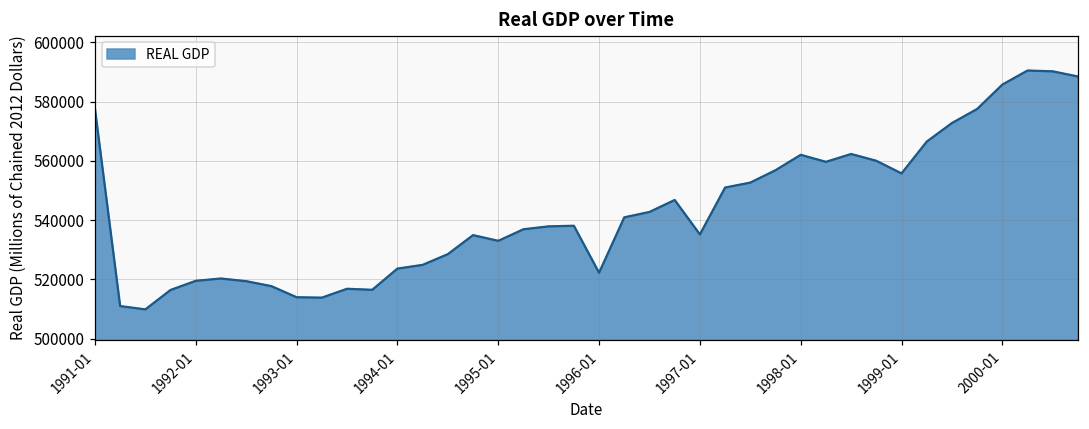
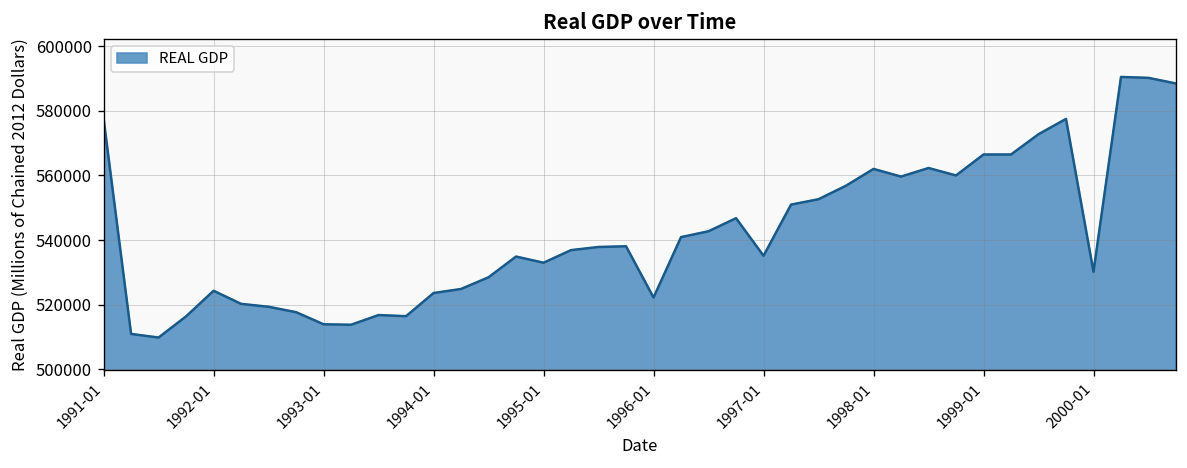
1992-01: 519000 -> 524000
1999-01: 556000 -> 566000
2000-01: 586000 -> 530000
